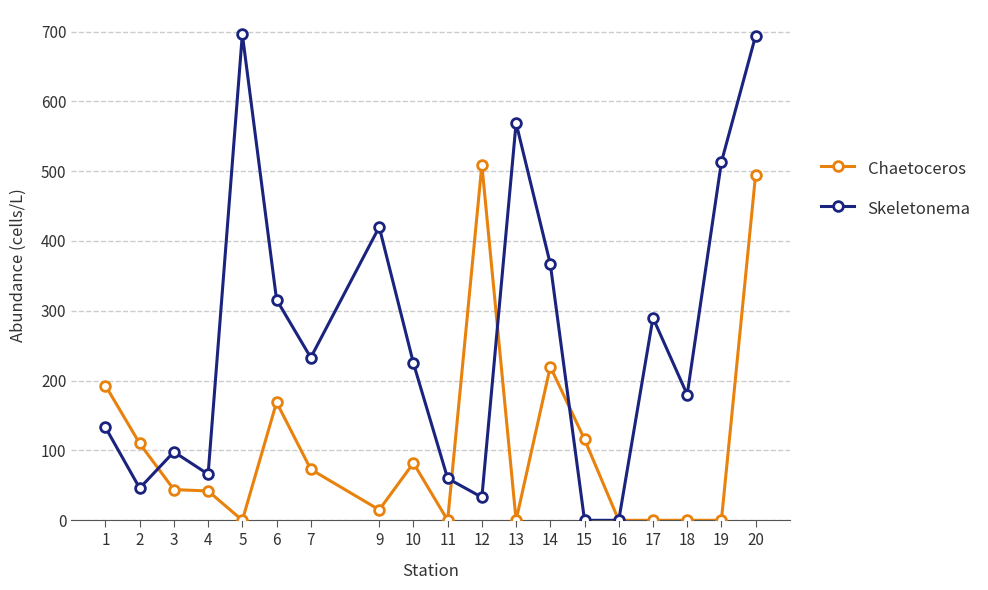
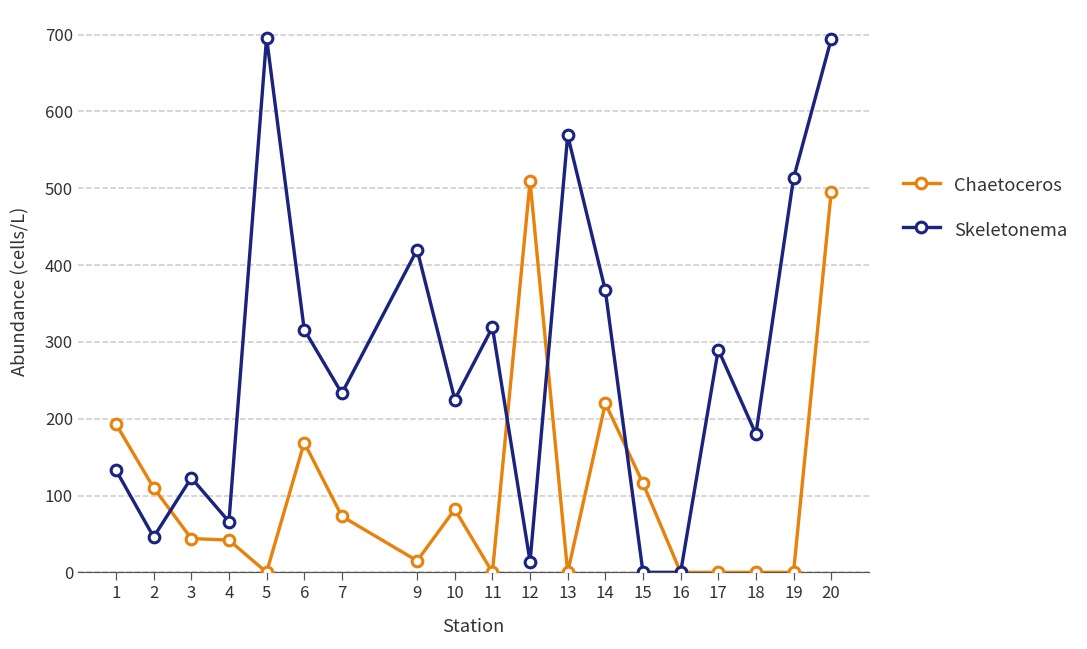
Skeletonema, 3: 100 -> 120
Skeletonema, 11: 60 -> 320
Skeletonema, 12: 30 -> 10
